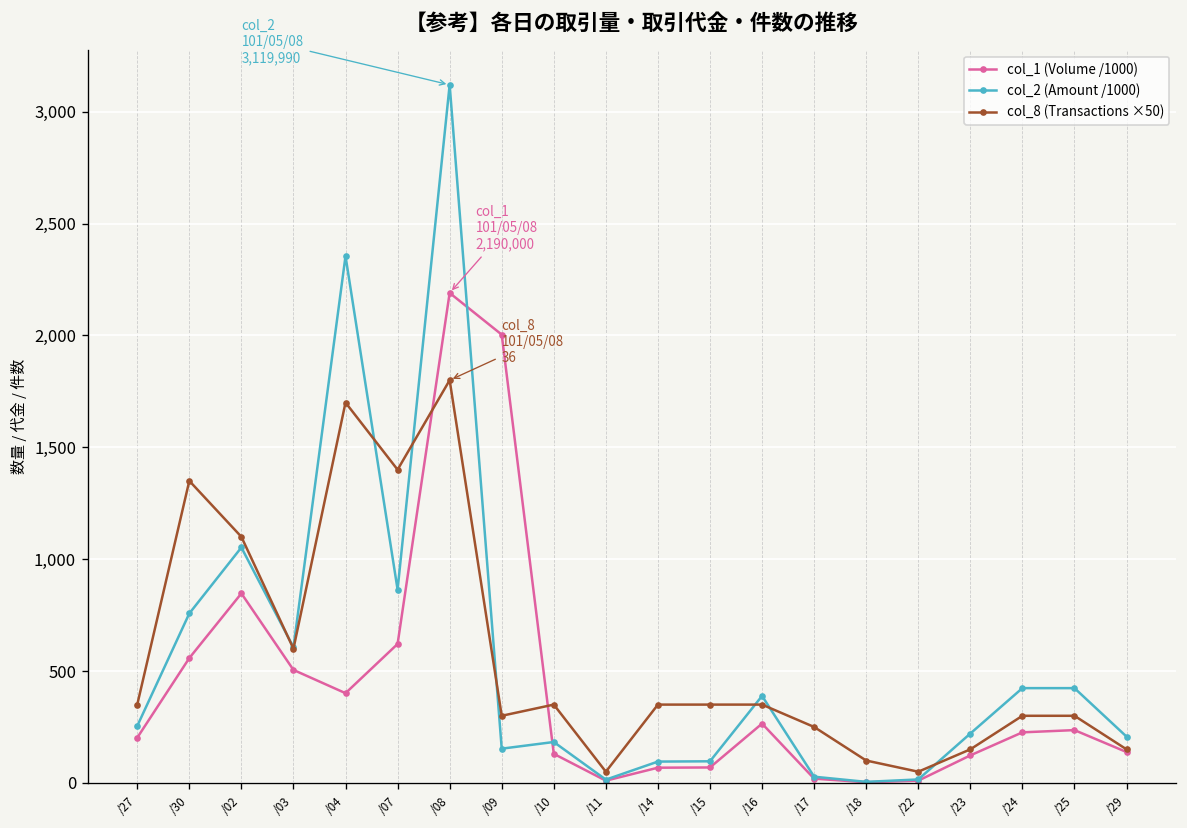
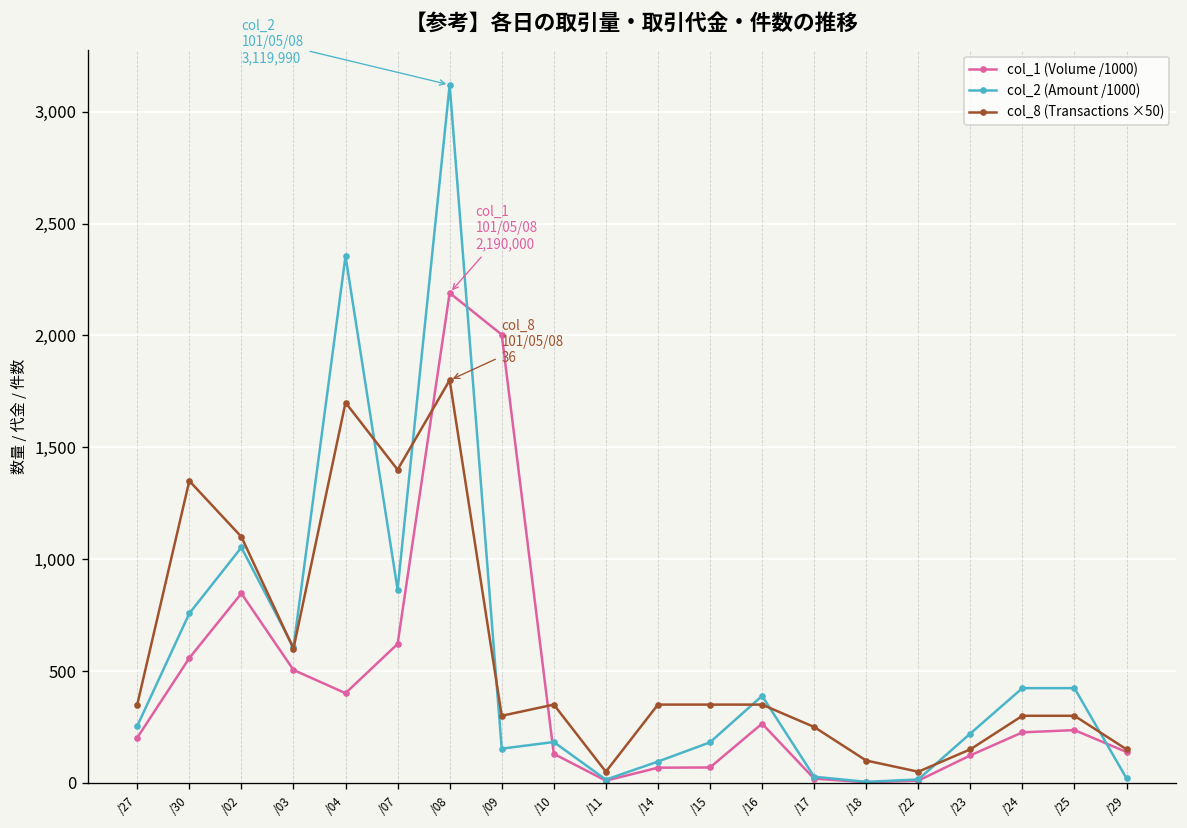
col_2 (Amount /1000), /15: 100 -> 180
col_2 (Amount /1000), /29: 210 -> 20
